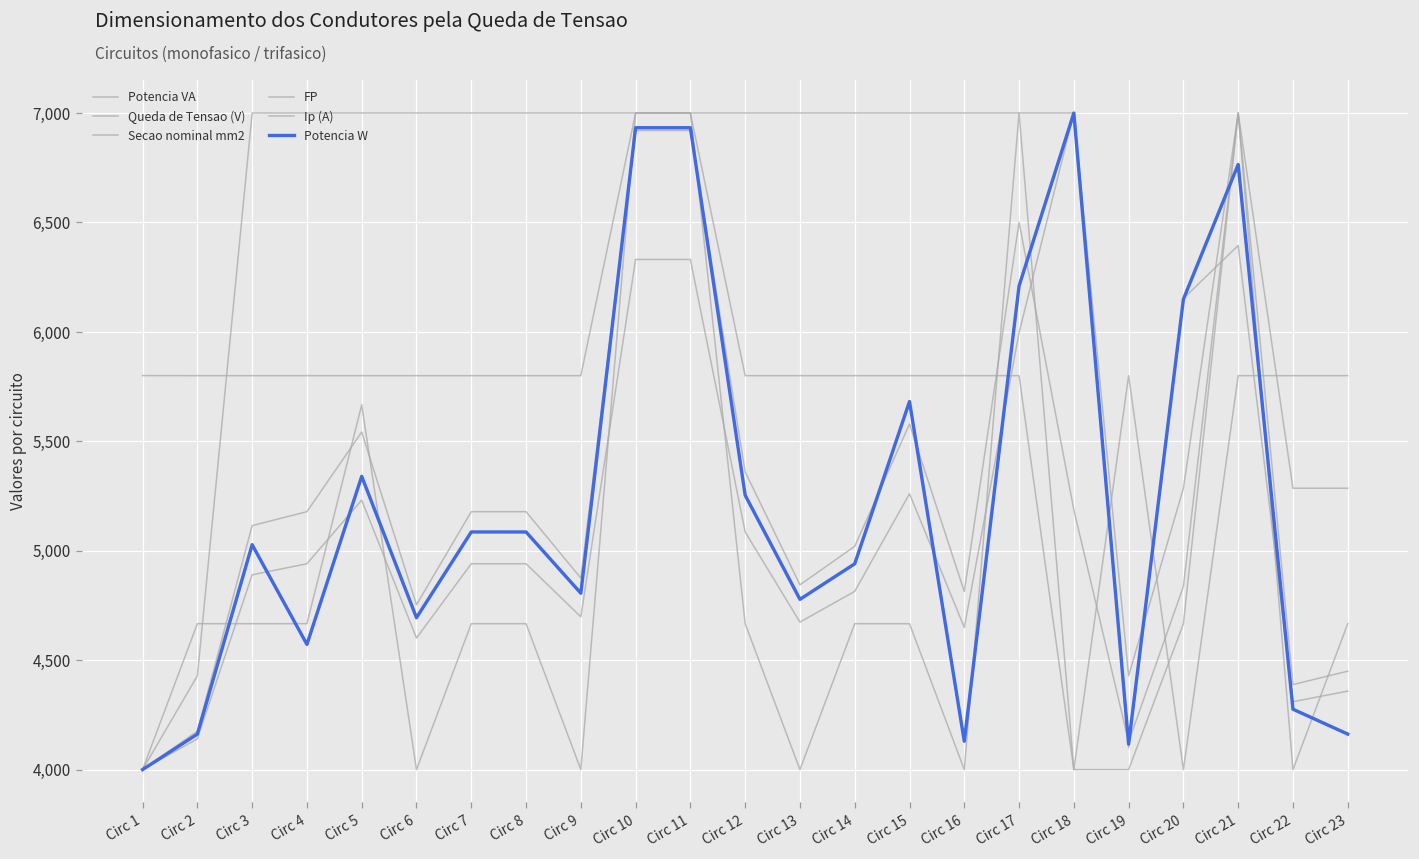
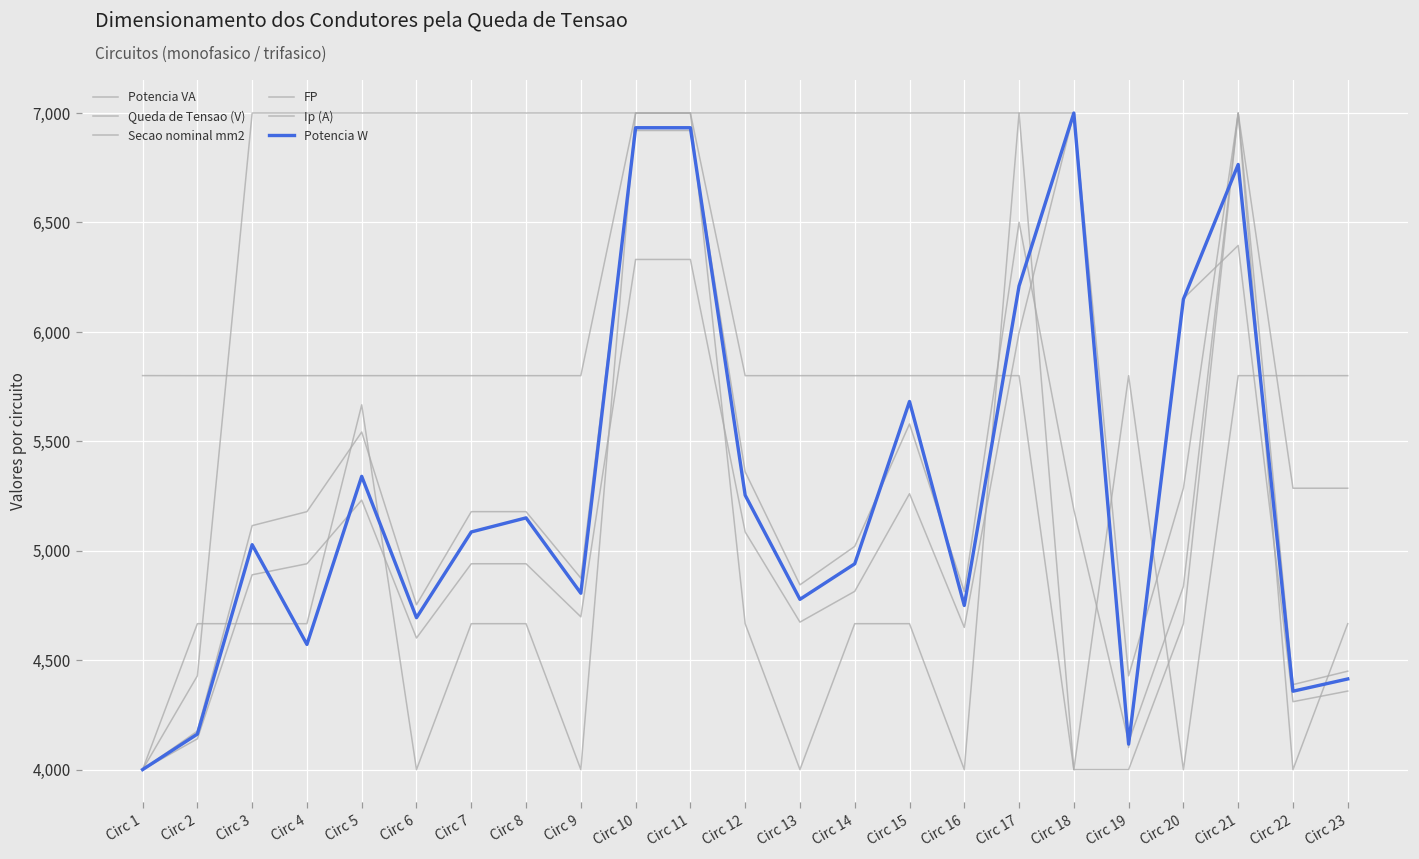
Potencia W, Circ 8: 5,090 -> 5,150
Potencia W, Circ 16: 4,130 -> 4,750
Potencia W, Circ 22: 4,280 -> 4,360
Potencia W, Circ 23: 4,160 -> 4,410
